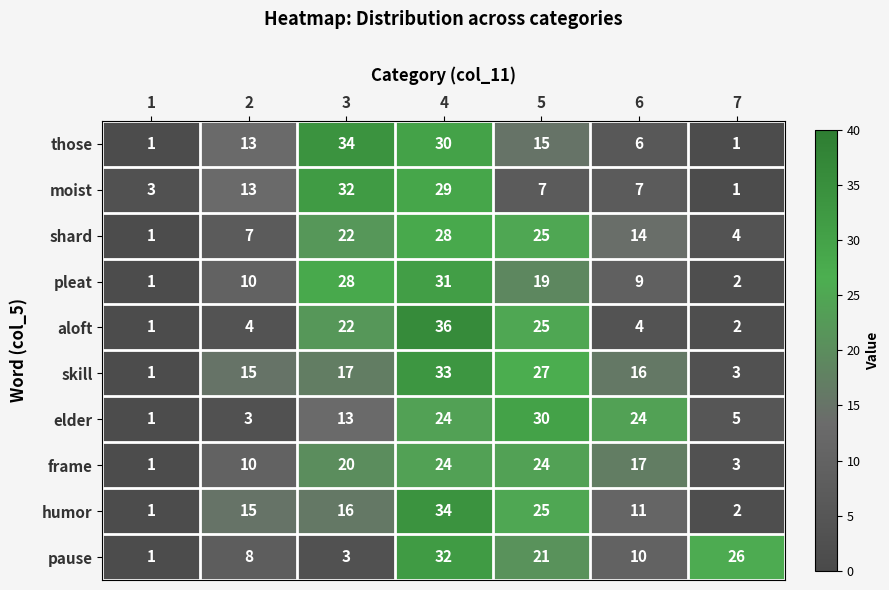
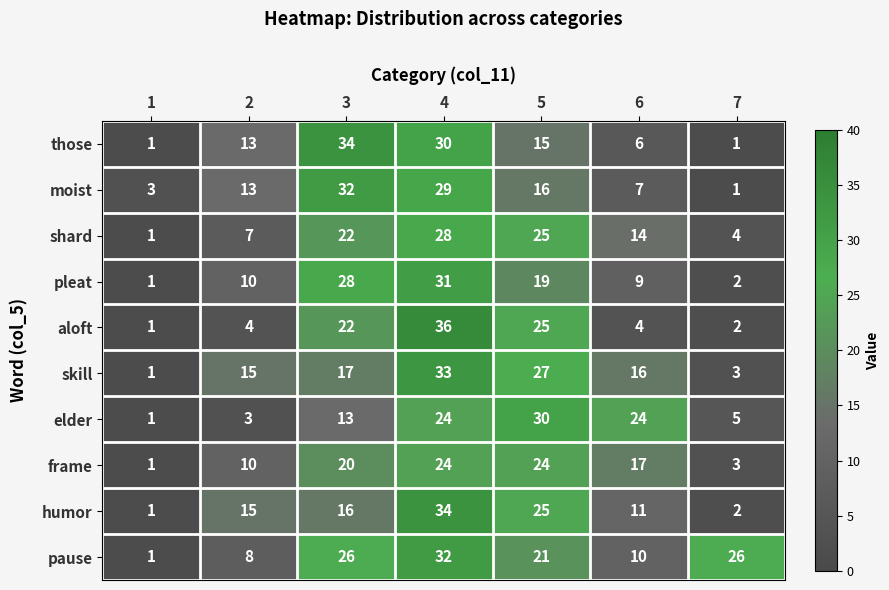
moist, 5: 7 -> 16
pause, 3: 3 -> 26
